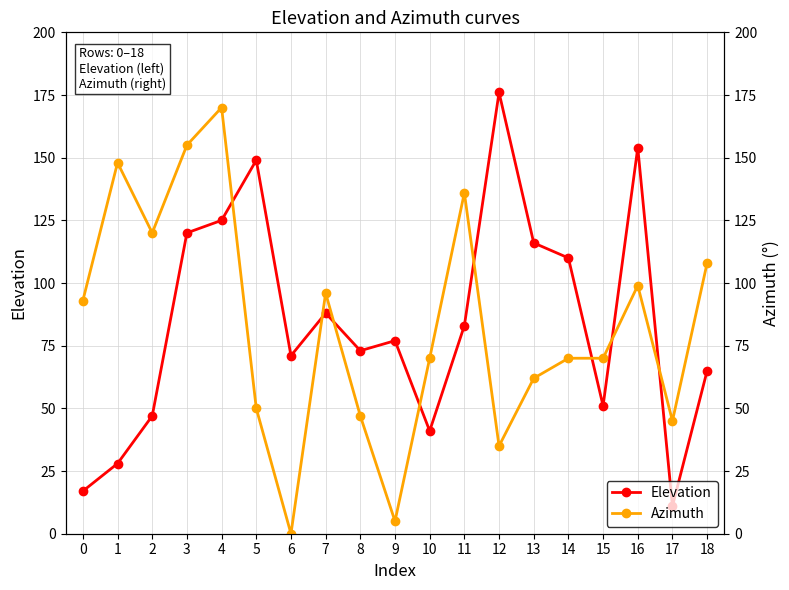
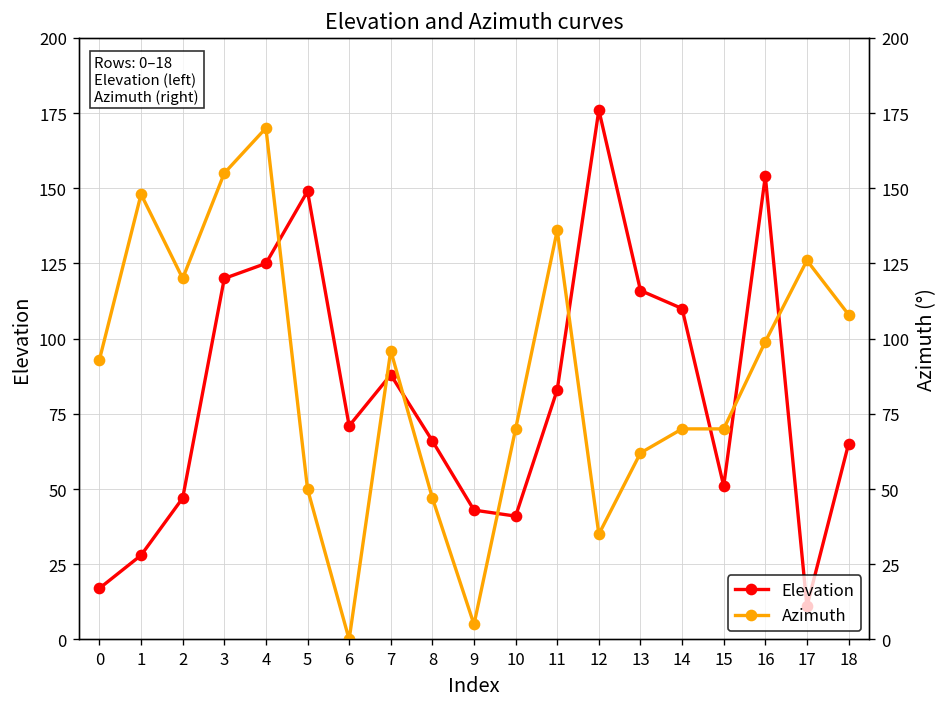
Elevation, 8: 73 -> 66
Elevation, 9: 77 -> 43
Azimuth, 17: 45 -> 126
